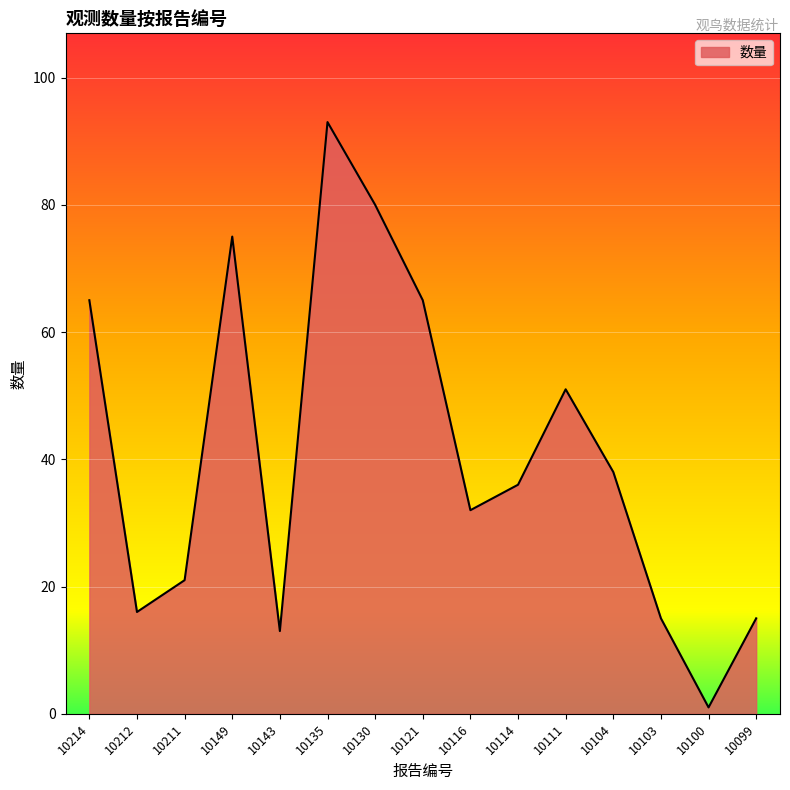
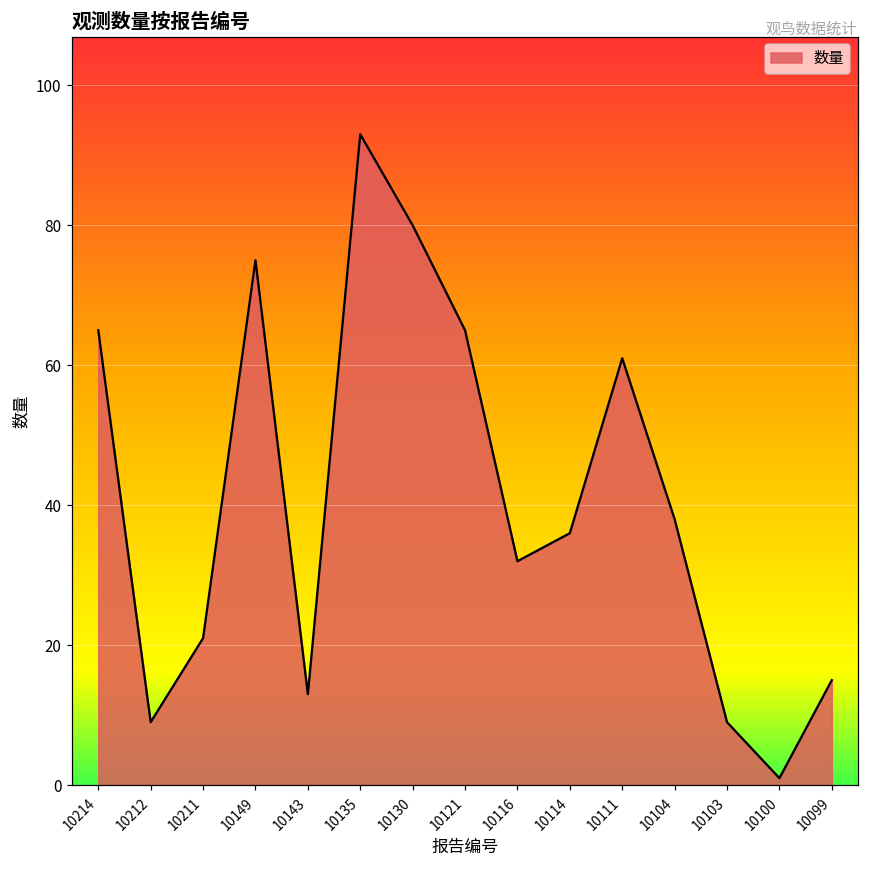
10212: 16 -> 9
10111: 51 -> 61
10103: 15 -> 9
